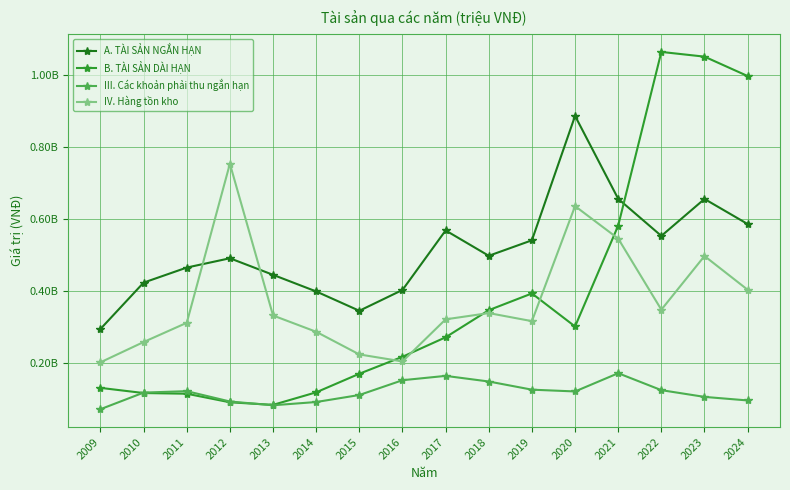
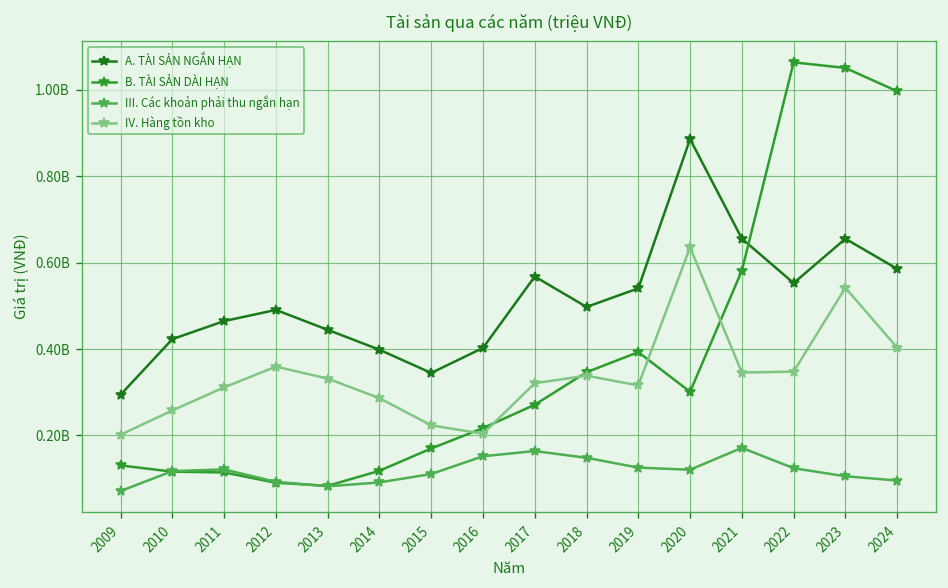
IV. Hàng tồn kho, 2012: 750000000 -> 360000000
IV. Hàng tồn kho, 2021: 550000000 -> 350000000
IV. Hàng tồn kho, 2023: 500000000 -> 540000000
